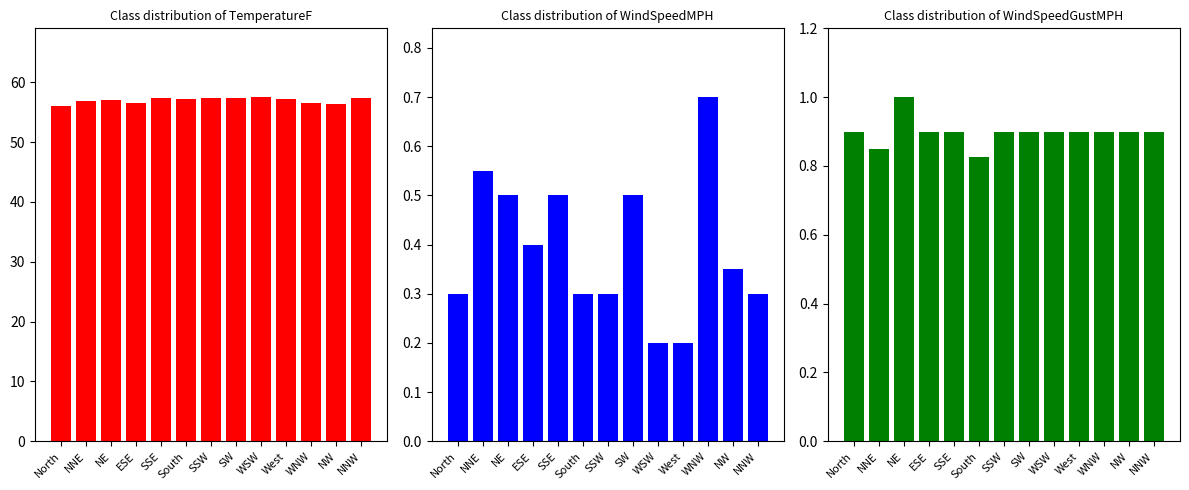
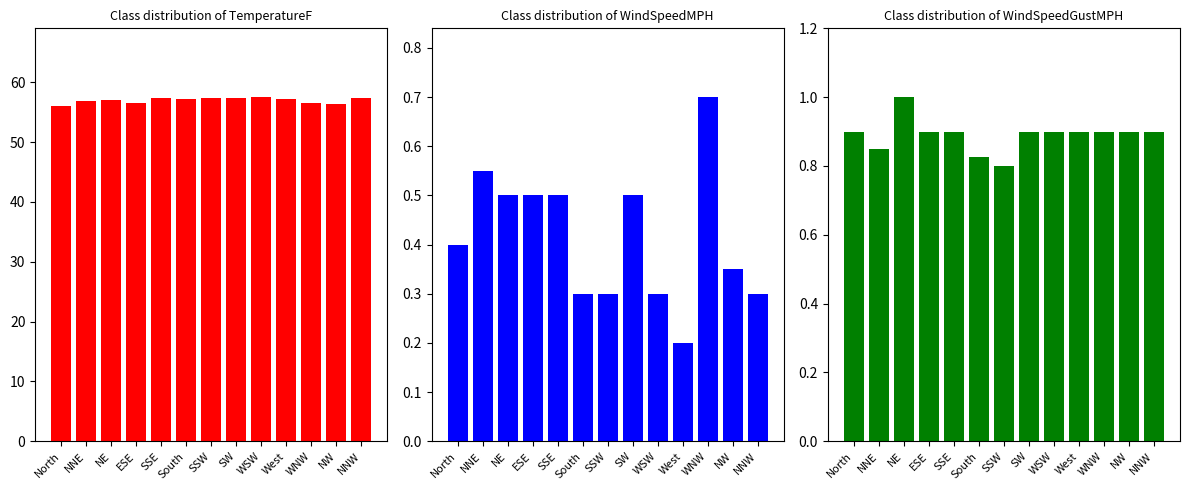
Class distribution of WindSpeedMPH, North: 0.3 -> 0.4
Class distribution of WindSpeedMPH, ESE: 0.4 -> 0.5
Class distribution of WindSpeedMPH, WSW: 0.2 -> 0.3
Class distribution of WindSpeedGustMPH, SSW: 0.9 -> 0.8
